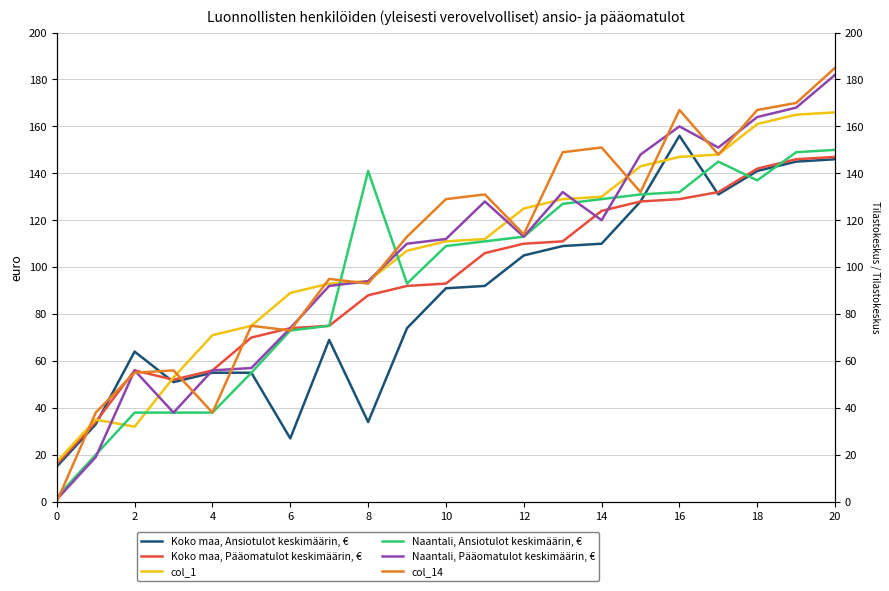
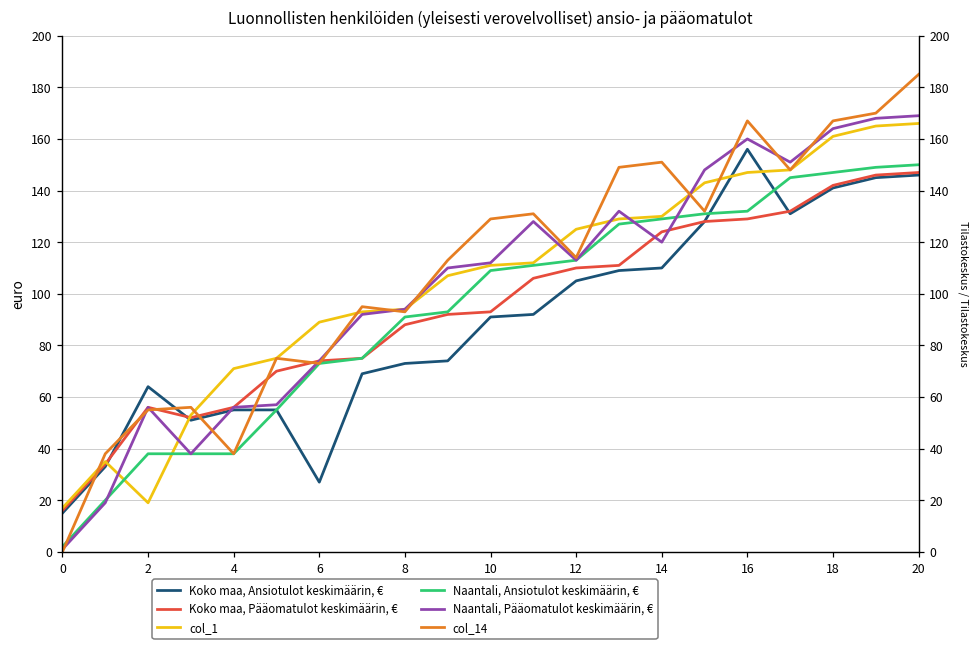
col_1, 2: 32 -> 19
Koko maa, Ansiotulot keskimäärin, €, 8: 34 -> 73
Naantali, Ansiotulot keskimäärin, €, 8: 141 -> 91
Naantali, Ansiotulot keskimäärin, €, 18: 137 -> 147
Naantali, Pääomatulot keskimäärin, €, 20: 182 -> 169
